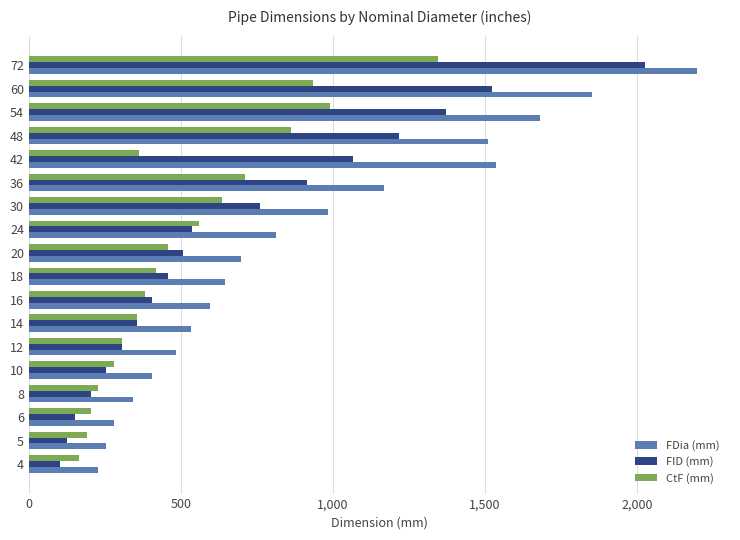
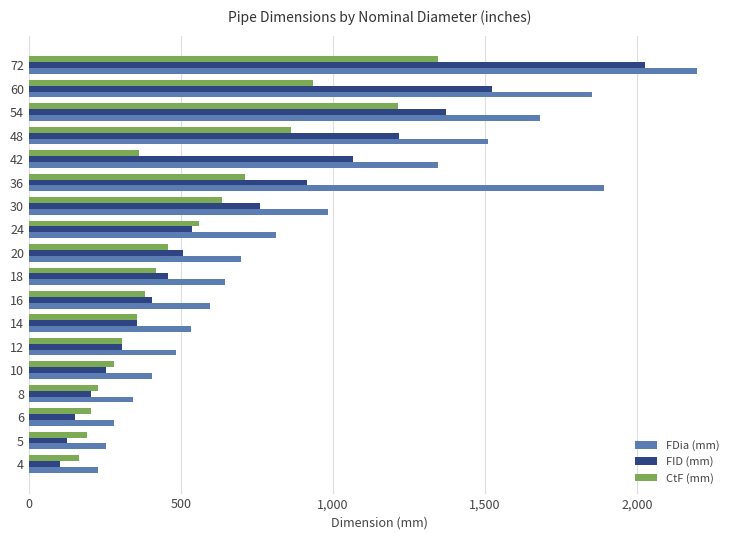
CtF (mm), 54: 990 -> 1,210
FDia (mm), 42: 1,540 -> 1,350
FDia (mm), 36: 1,170 -> 1,890
